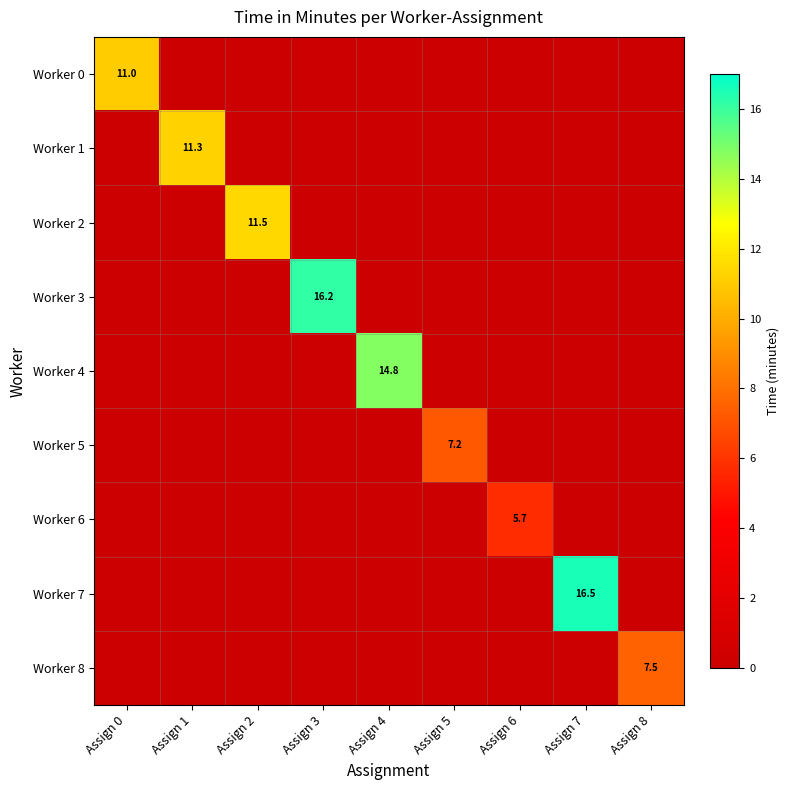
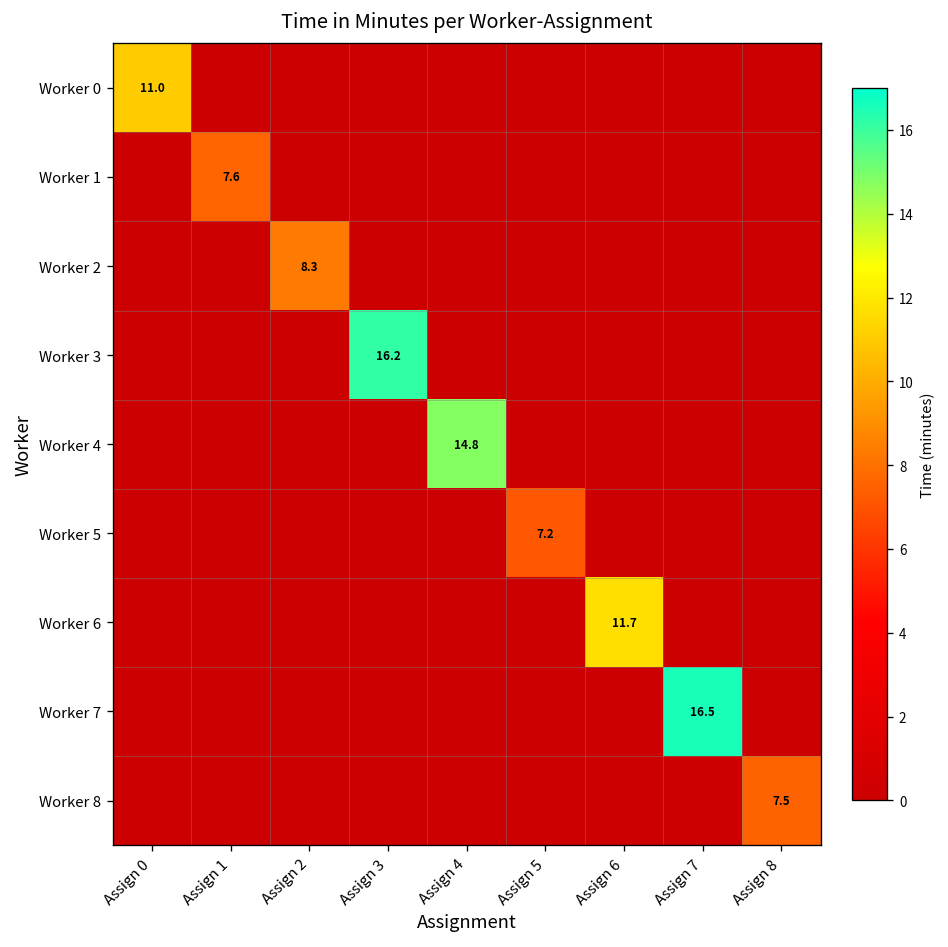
Worker 1, Assign 1: 11.3 -> 7.6
Worker 2, Assign 2: 11.5 -> 8.3
Worker 6, Assign 6: 5.7 -> 11.7
